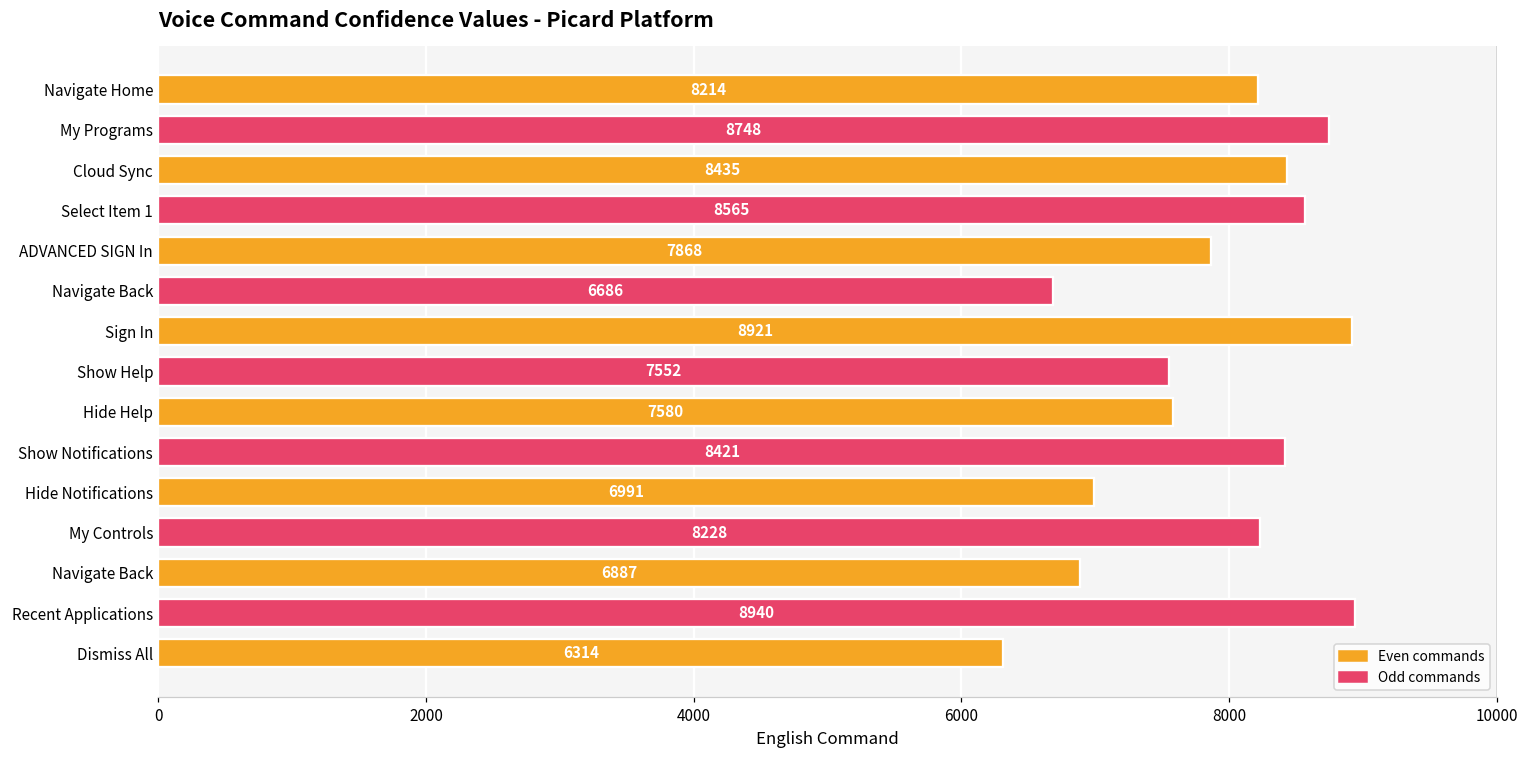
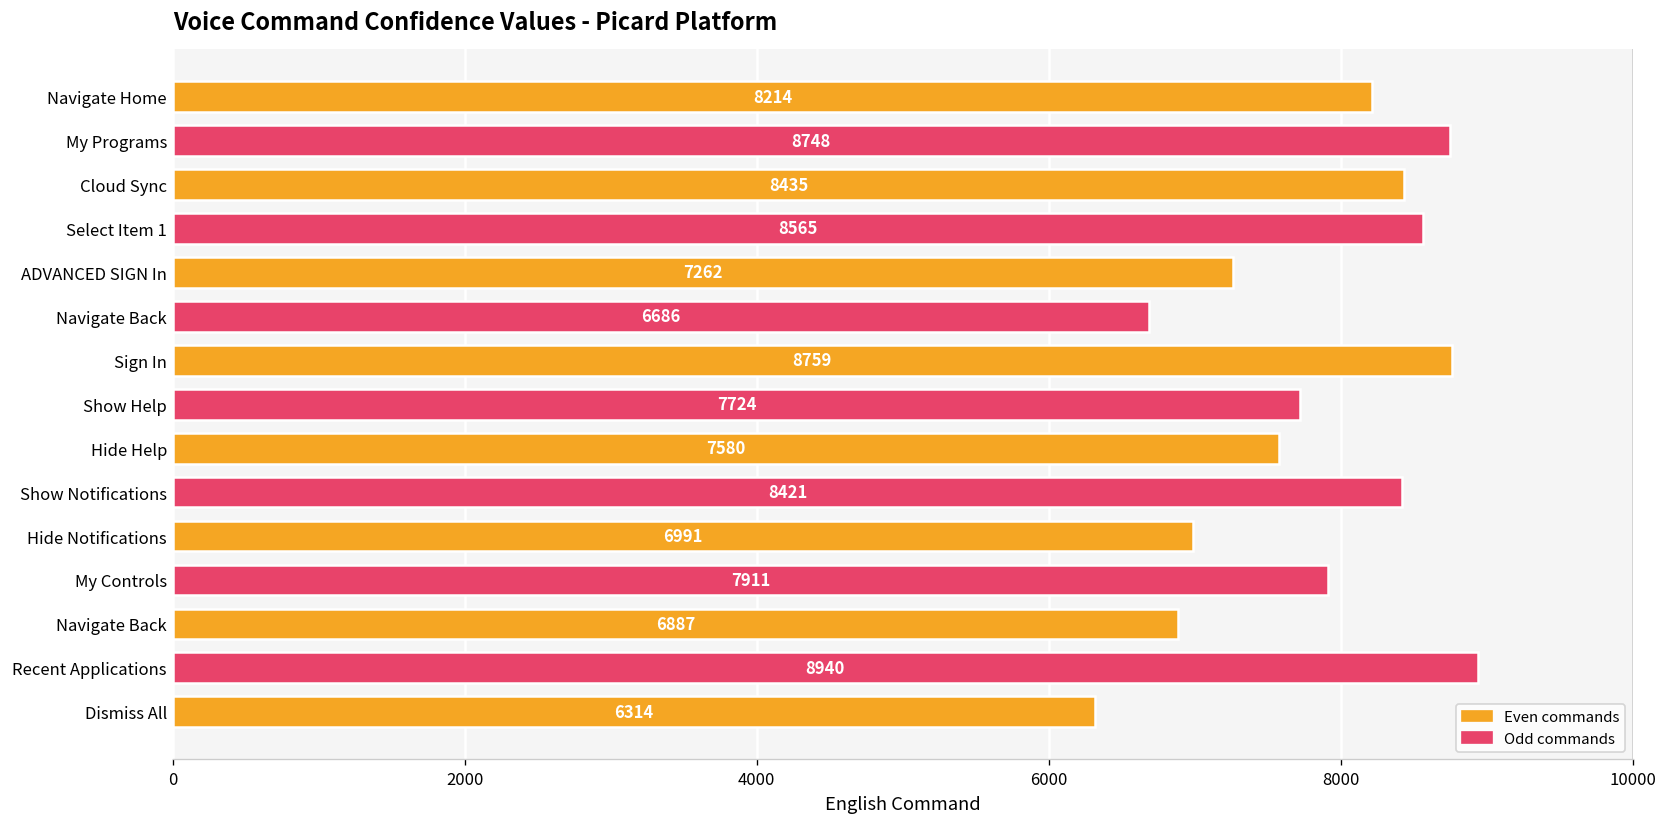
ADVANCED SIGN In: 7868 -> 7262
Sign In: 8921 -> 8759
Show Help: 7552 -> 7724
My Controls: 8228 -> 7911
